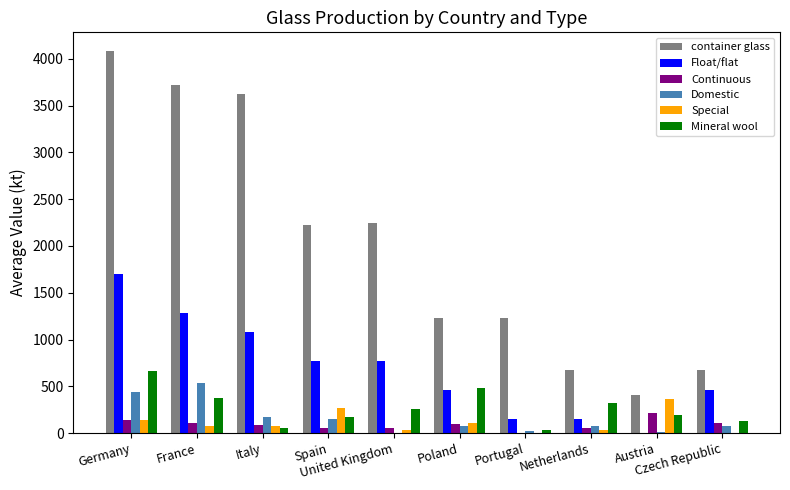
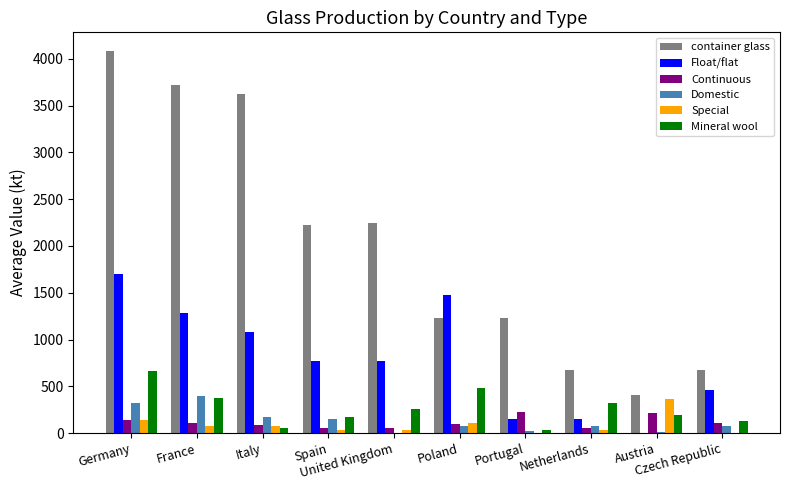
Domestic, Germany: 400 -> 300
Domestic, France: 500 -> 400
Special, Spain: 300 -> 0
Float/flat, Poland: 500 -> 1500
Continuous, Portugal: 0 -> 200
